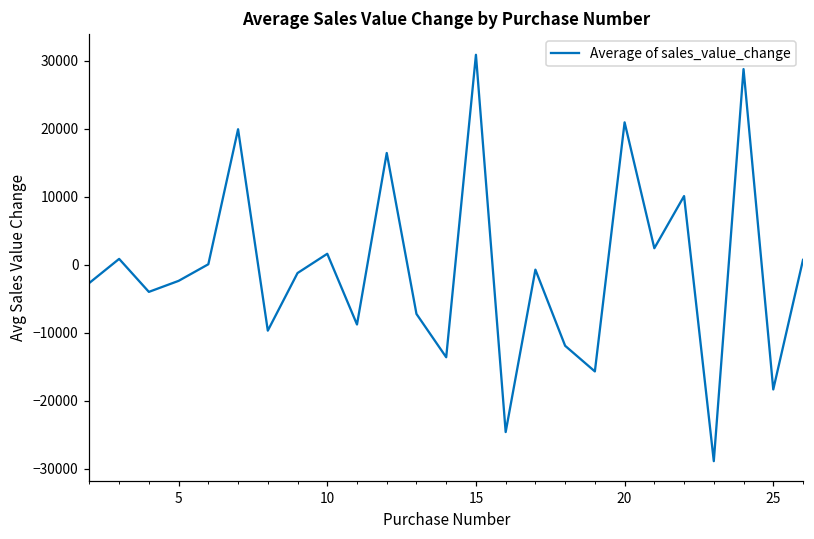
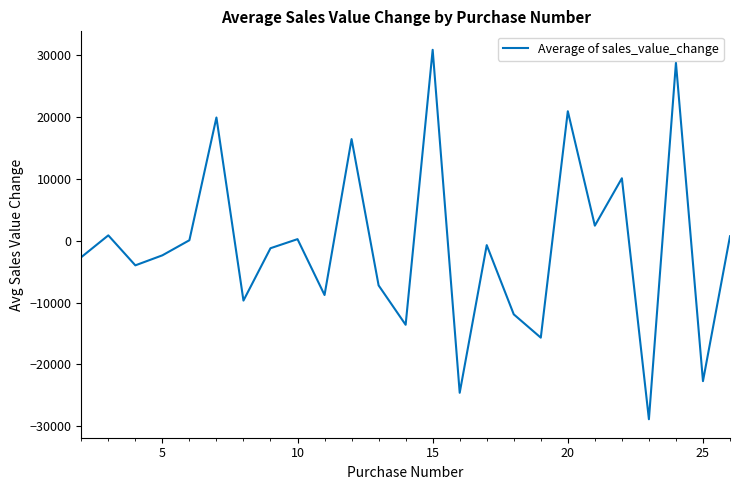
10: 2000 -> 0
25: -18000 -> -23000
